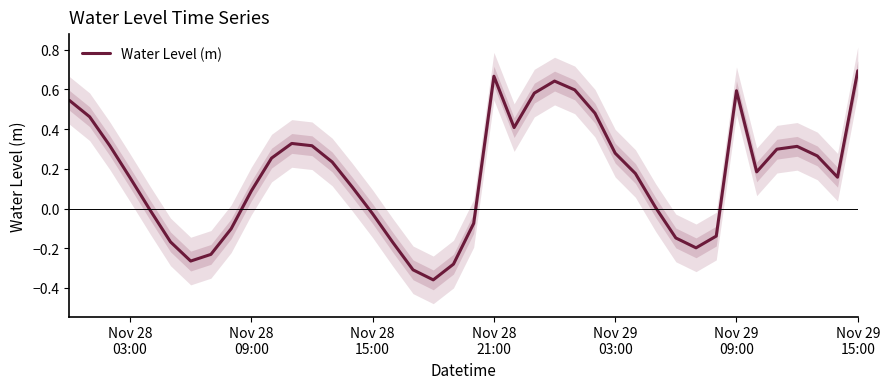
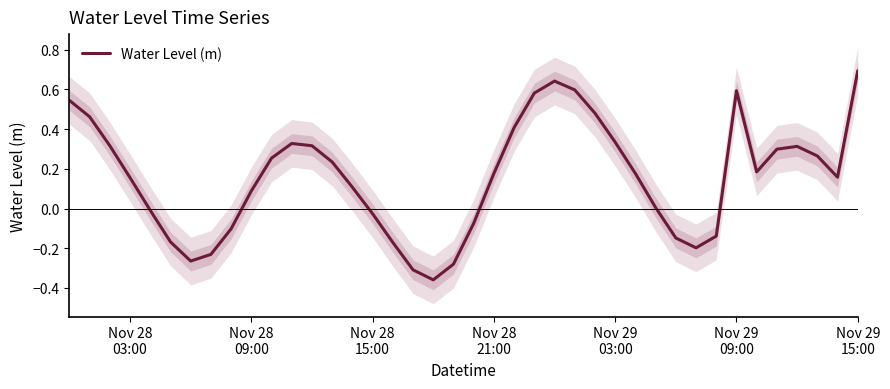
Water Level (m), Nov 28 21:00: 0.67 -> 0.18
Water Level (m), Nov 29 03:00: 0.28 -> 0.33
